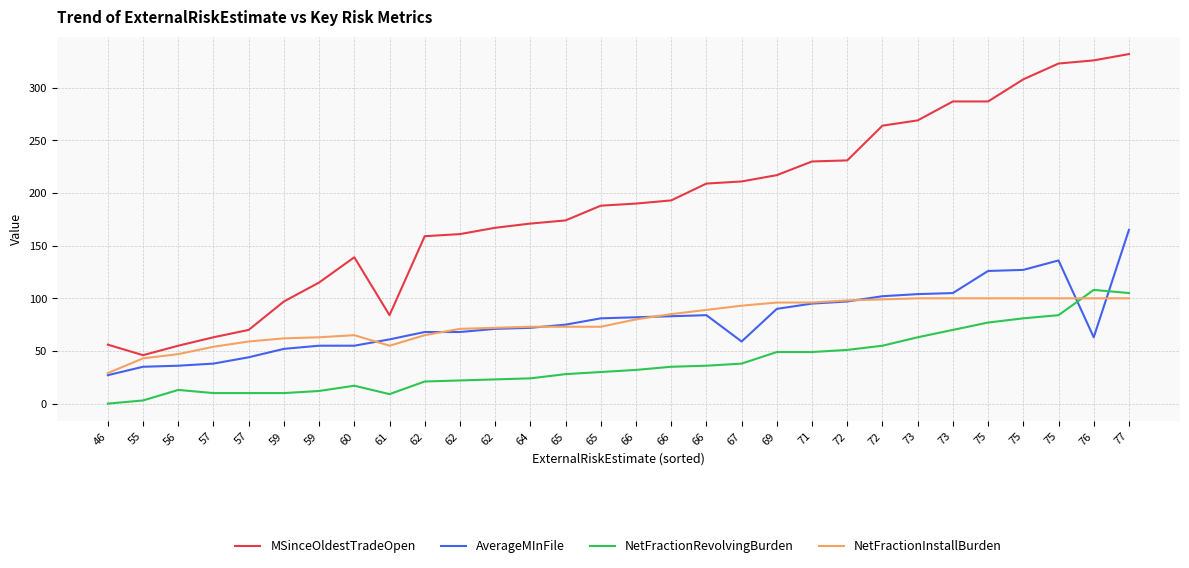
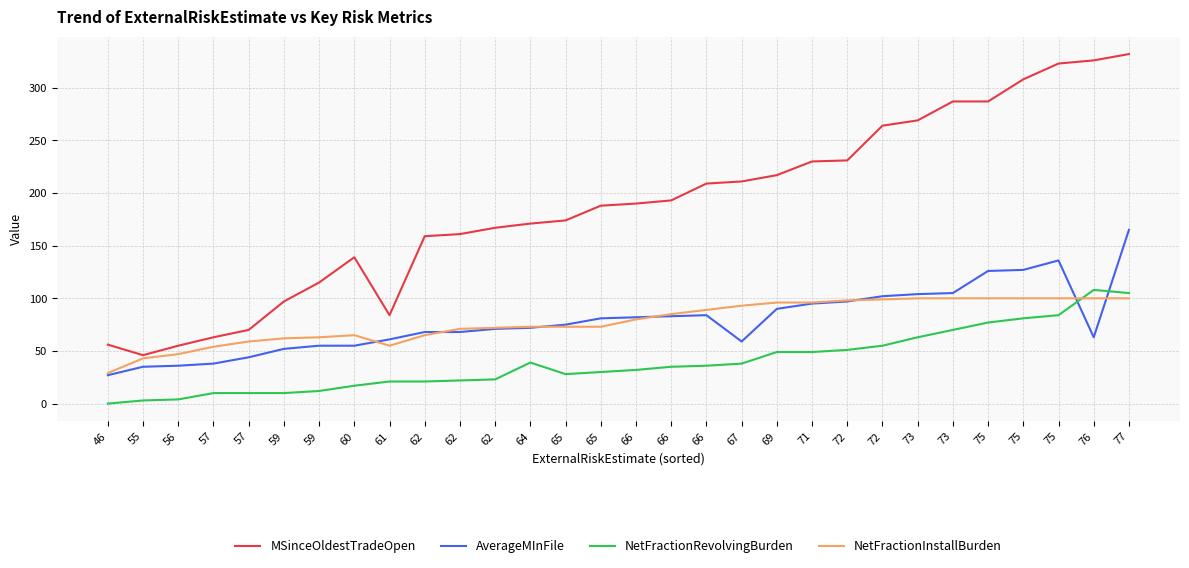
NetFractionRevolvingBurden, 56: 13 -> 4
NetFractionRevolvingBurden, 61: 9 -> 21
NetFractionRevolvingBurden, 64: 24 -> 39
